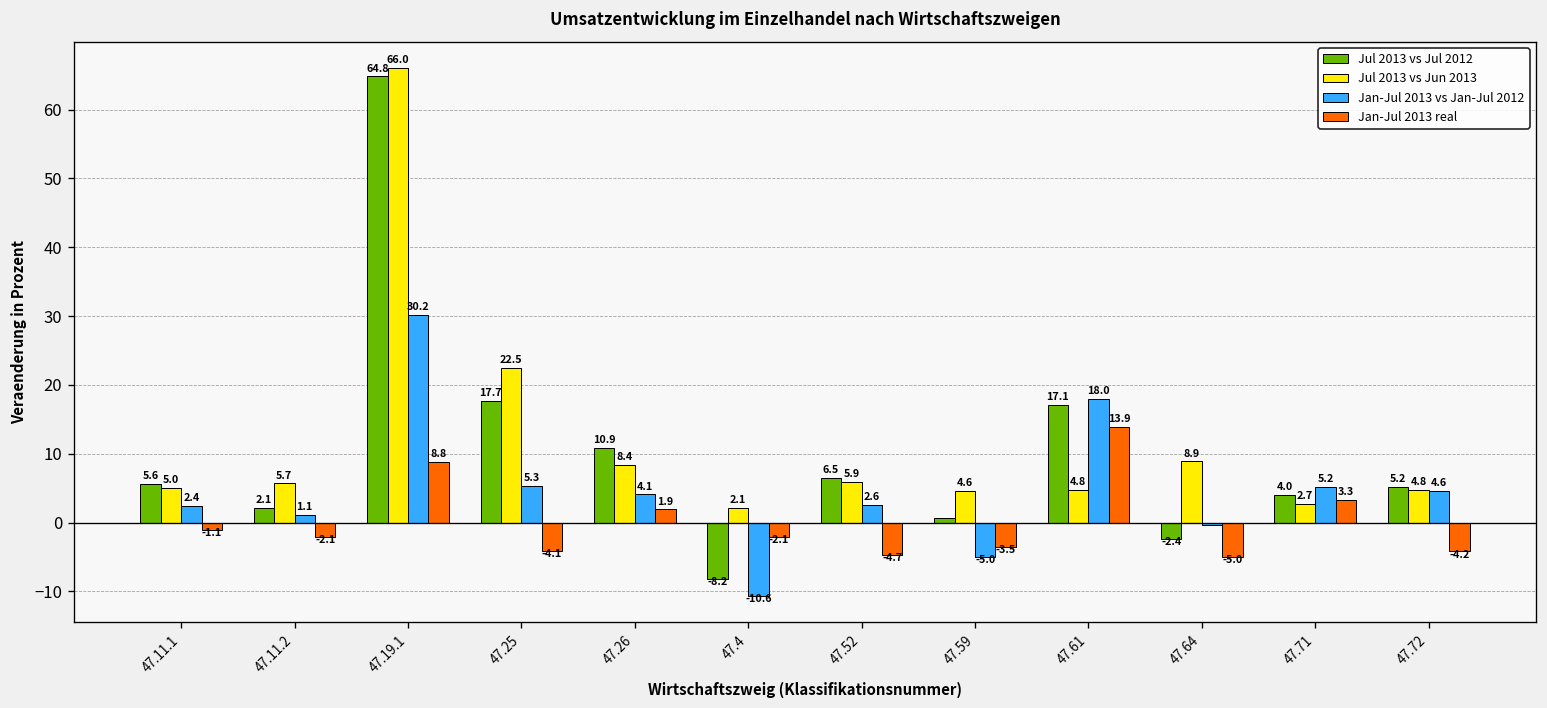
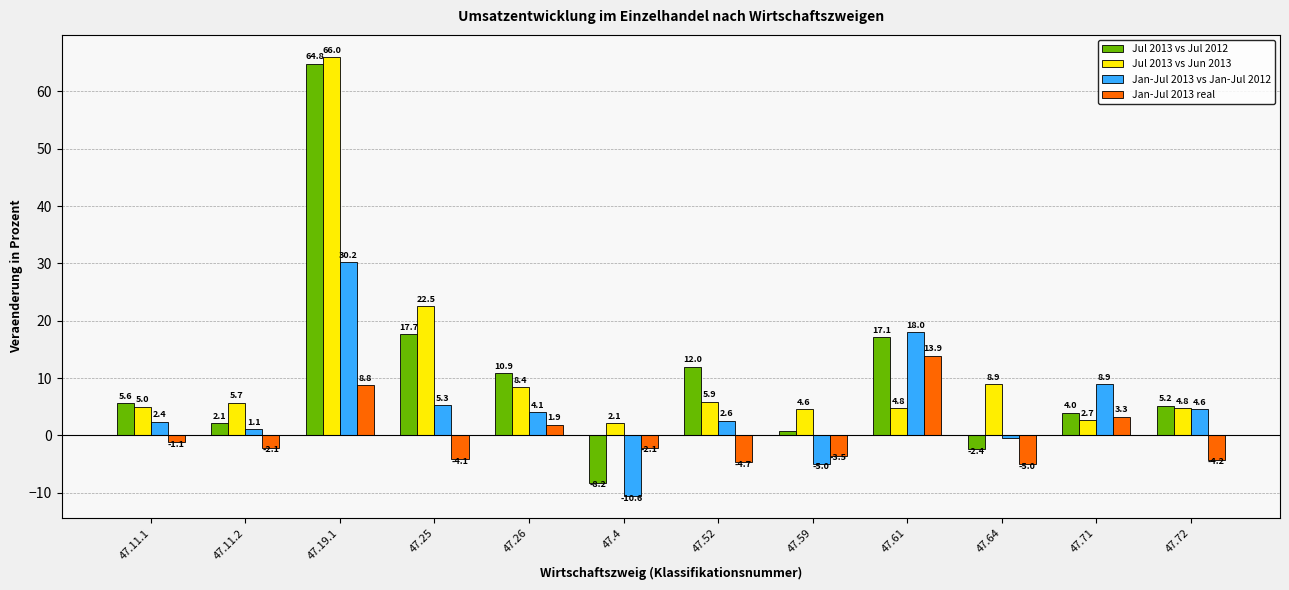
Jul 2013 vs Jul 2012, 47.52: 6.5 -> 12.0
Jan-Jul 2013 vs Jan-Jul 2012, 47.71: 5.2 -> 8.9
